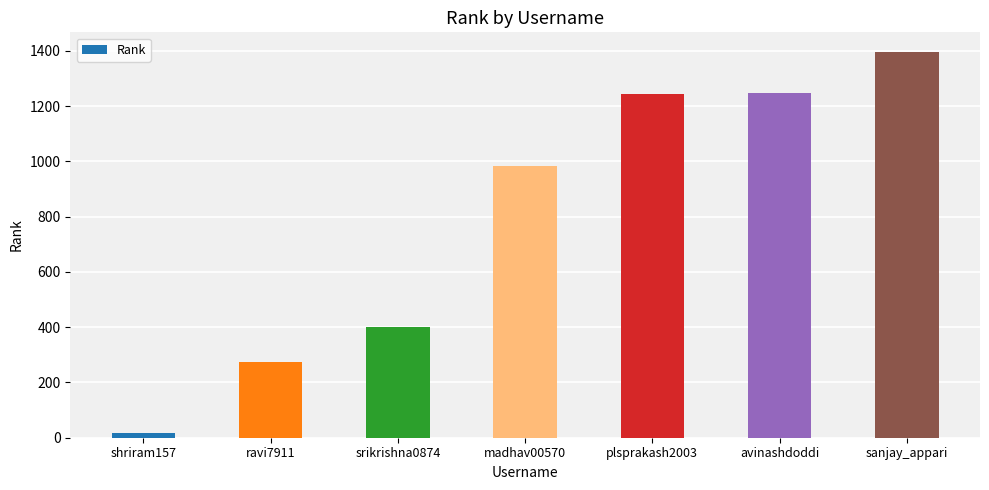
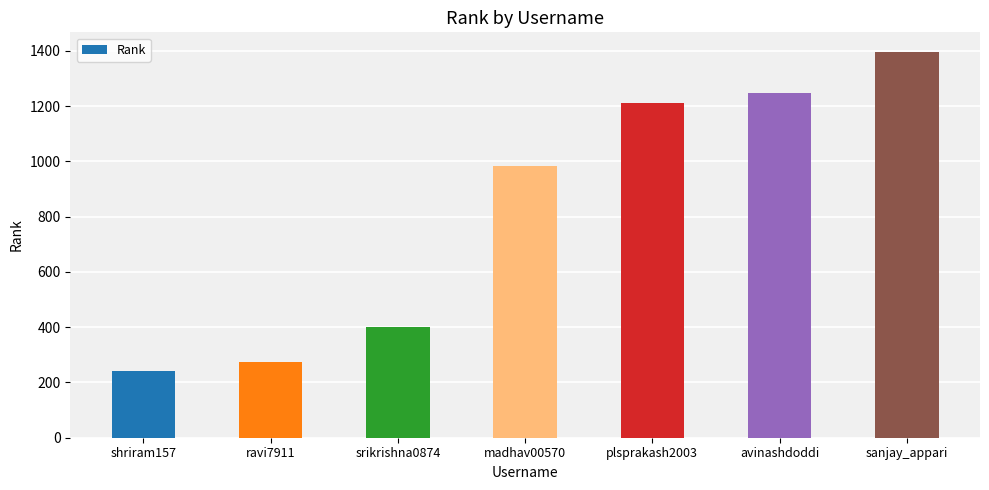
shriram157: 20 -> 240
plsprakash2003: 1240 -> 1210
